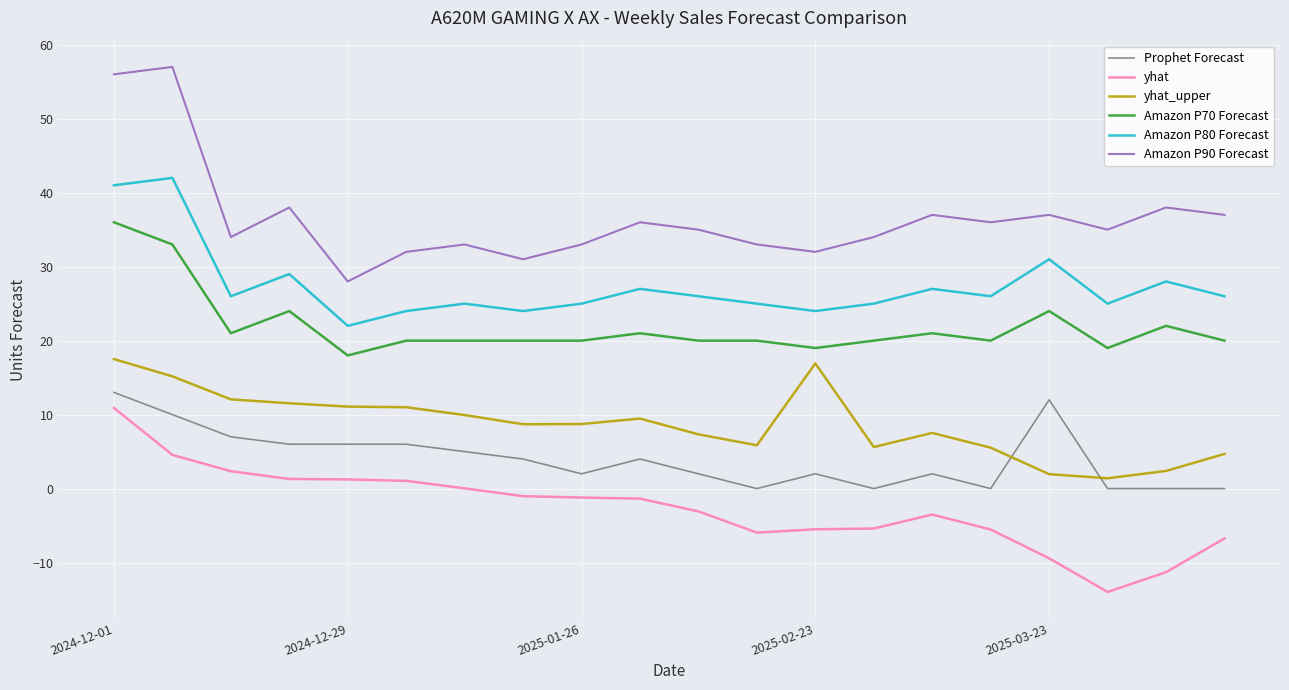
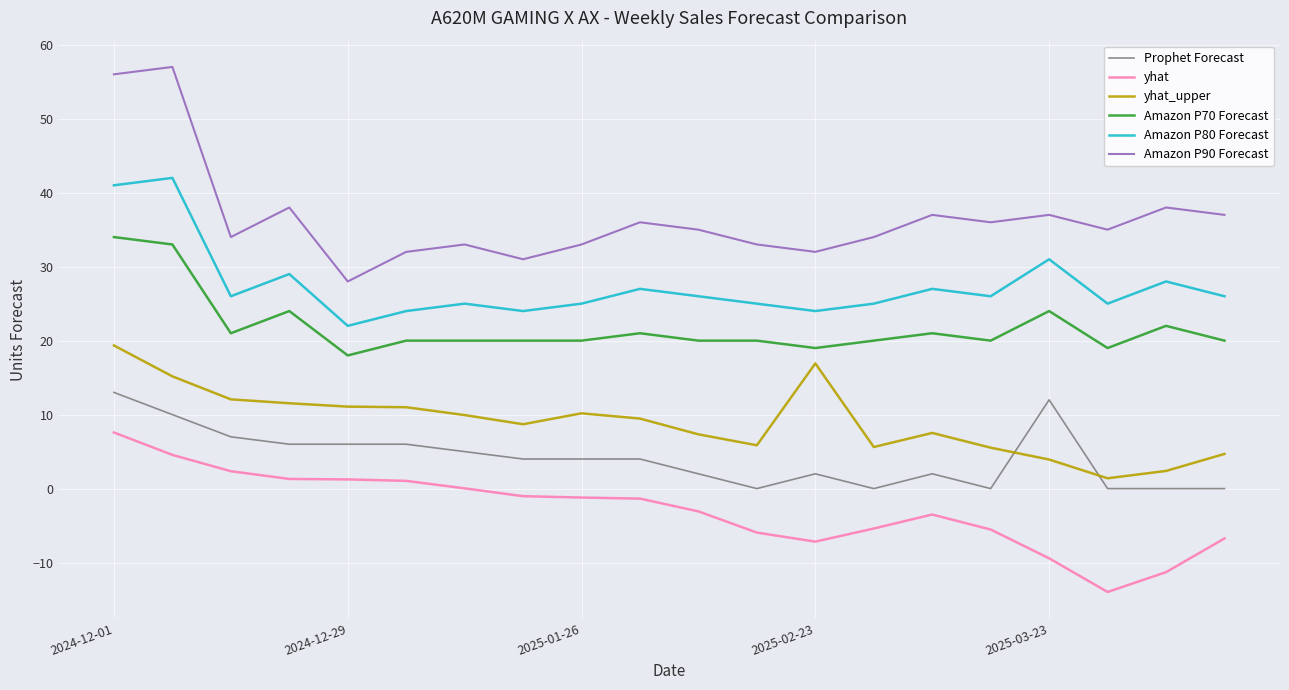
yhat, 2024-12-01: 11 -> 8
yhat_upper, 2024-12-01: 18 -> 19
Amazon P70 Forecast, 2024-12-01: 36 -> 34
Prophet Forecast, 2025-01-26: 2 -> 4
yhat_upper, 2025-01-26: 9 -> 10
yhat, 2025-02-23: -6 -> -7
yhat_upper, 2025-03-23: 2 -> 4
